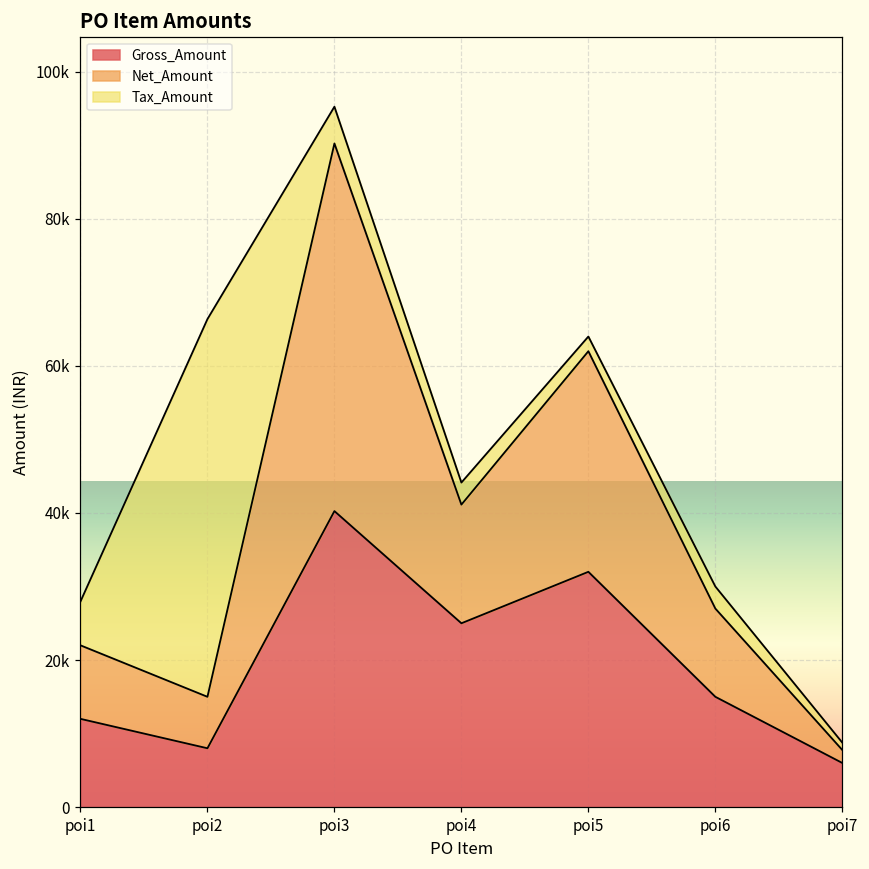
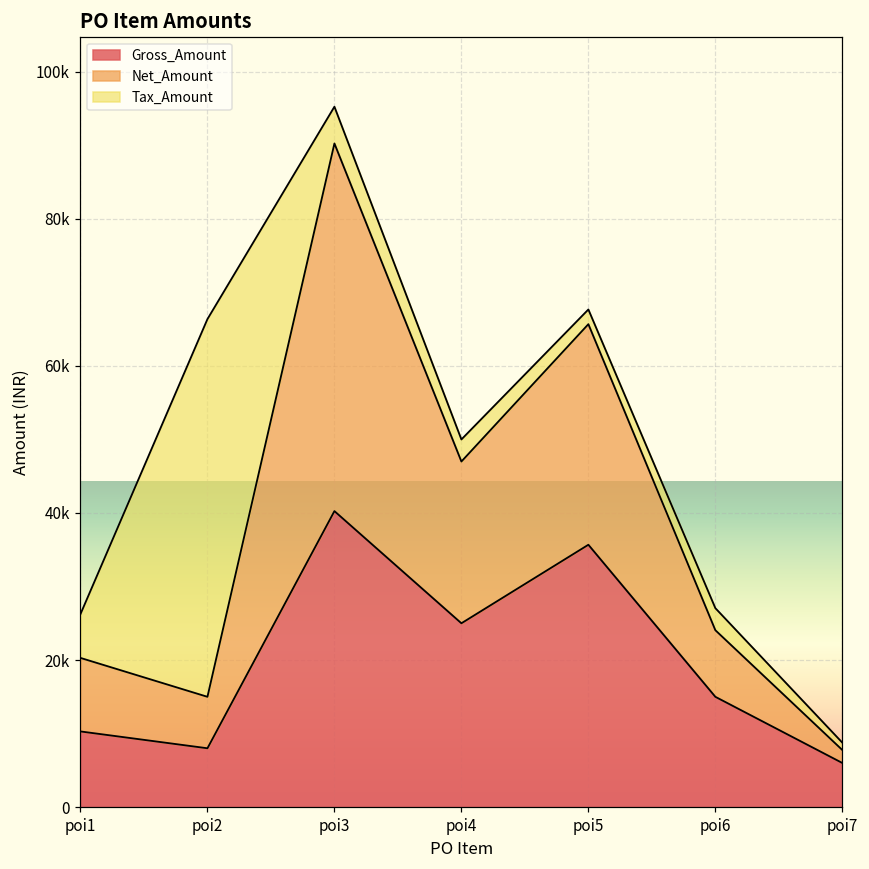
Gross_Amount, poi1: 12000 -> 10000
Net_Amount, poi4: 16000 -> 22000
Gross_Amount, poi5: 32000 -> 36000
Net_Amount, poi6: 12000 -> 9000
